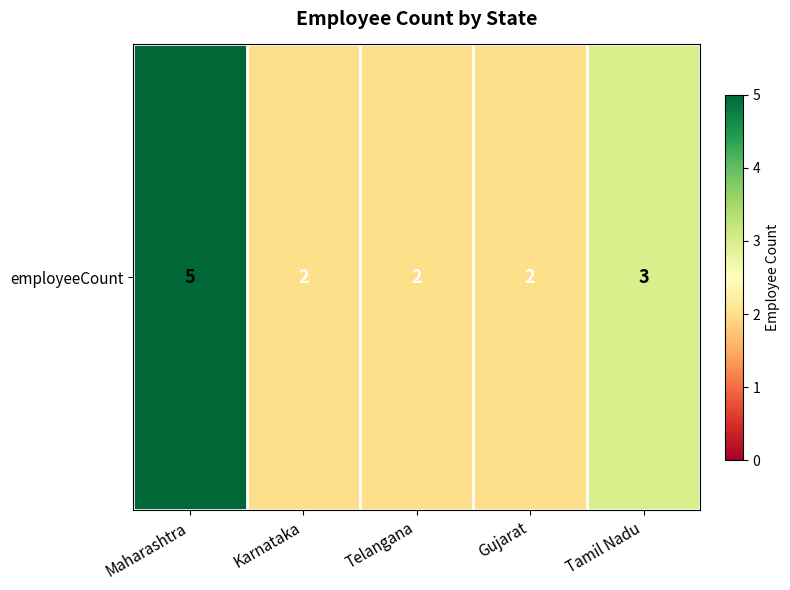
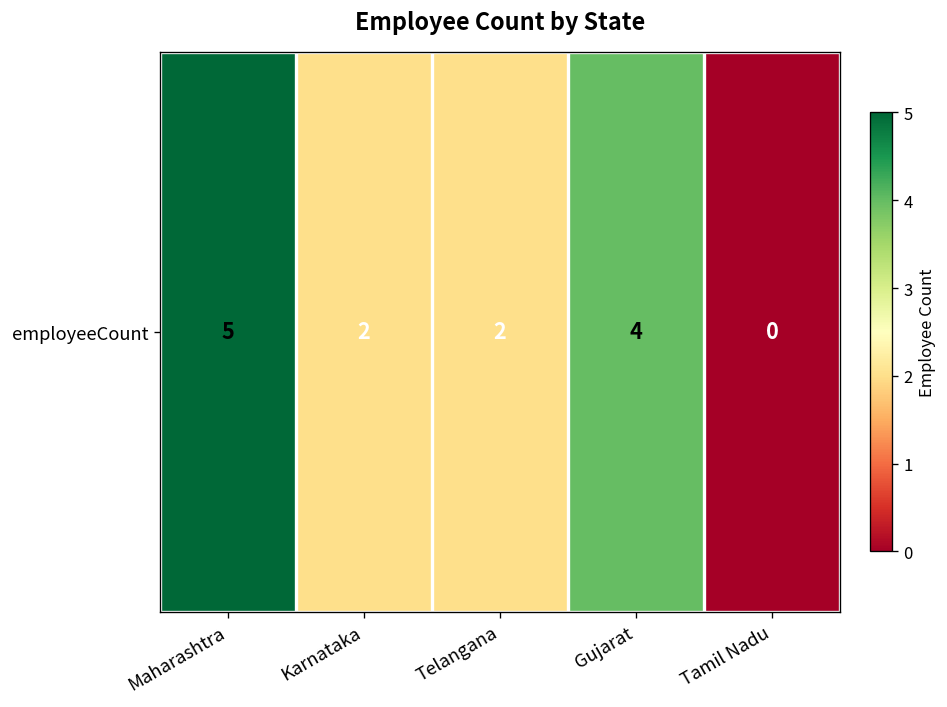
employeeCount, Gujarat: 2 -> 4
employeeCount, Tamil Nadu: 3 -> 0
